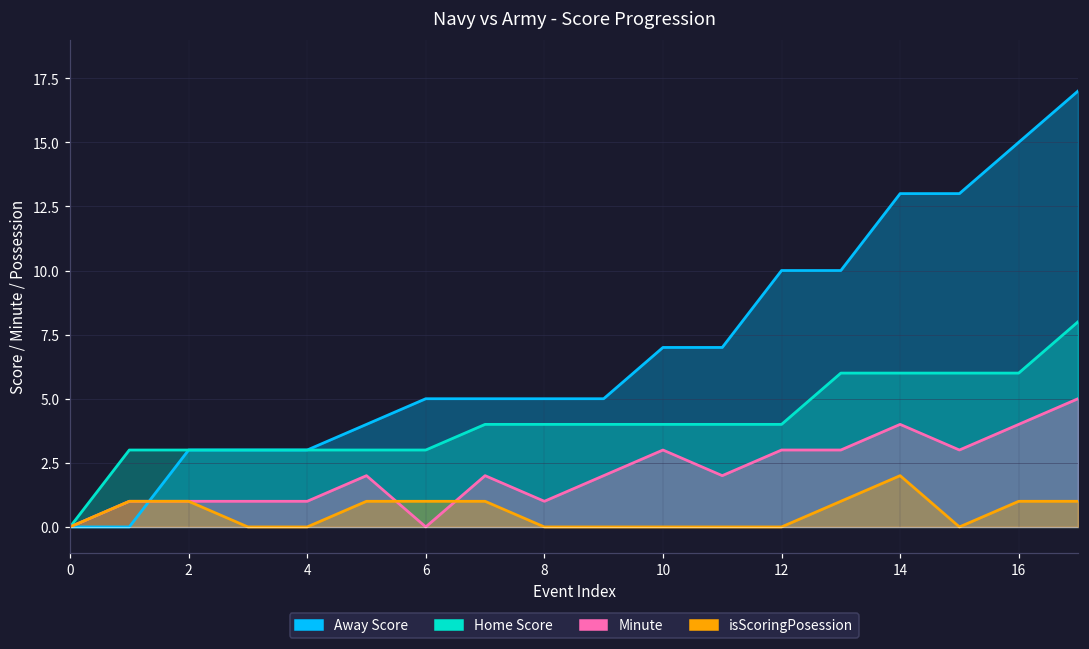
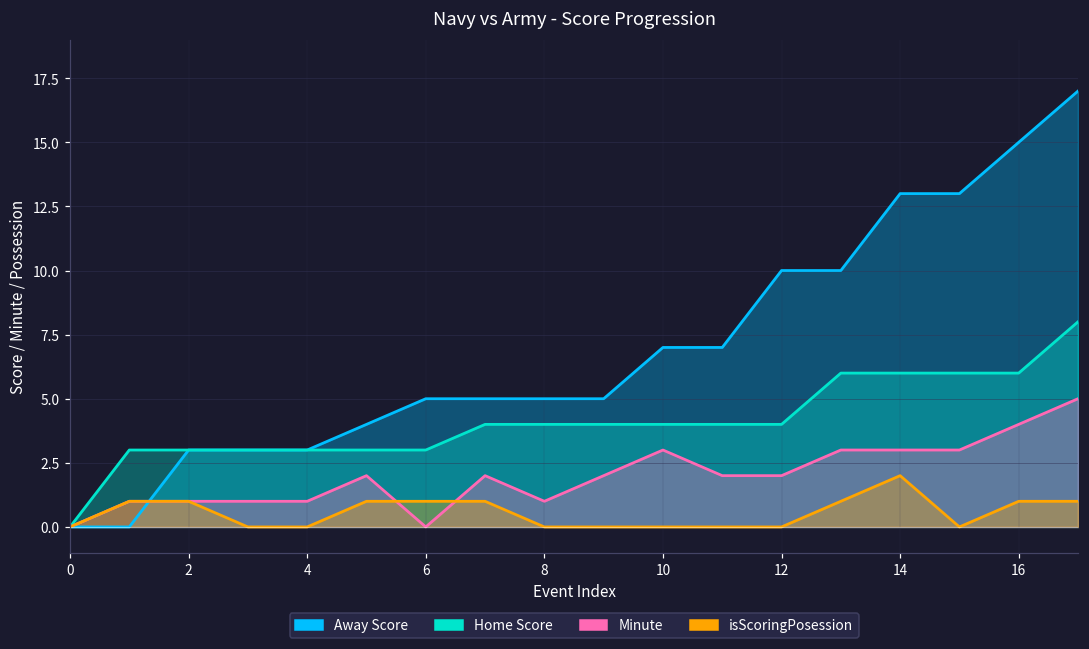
Minute, 12: 3 -> 2
Minute, 14: 4 -> 3
